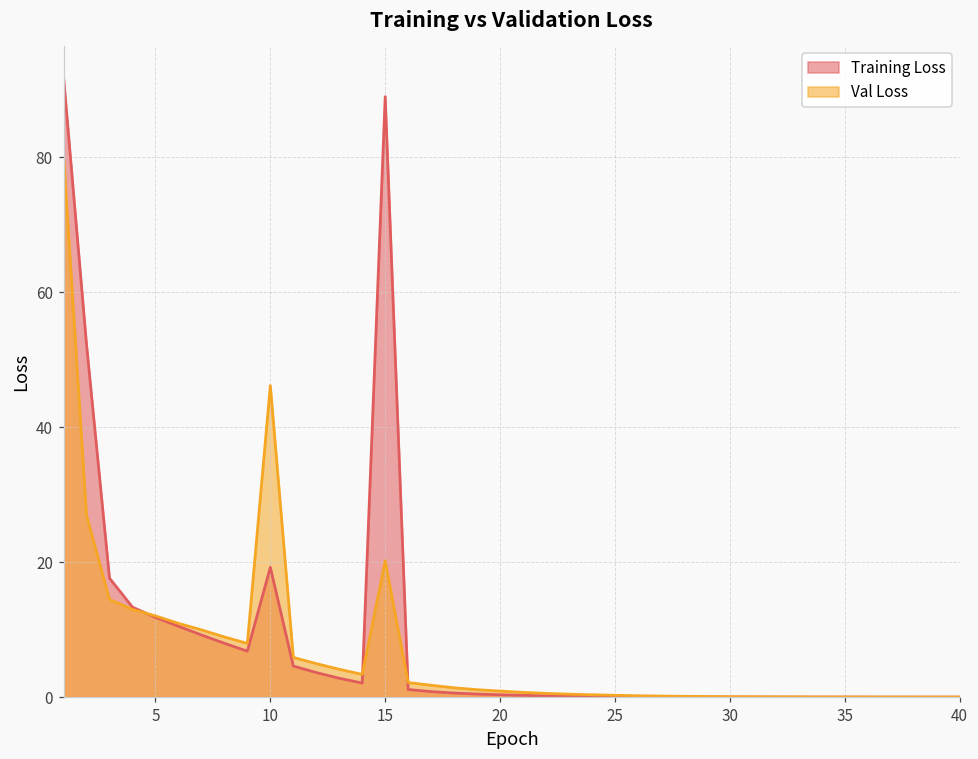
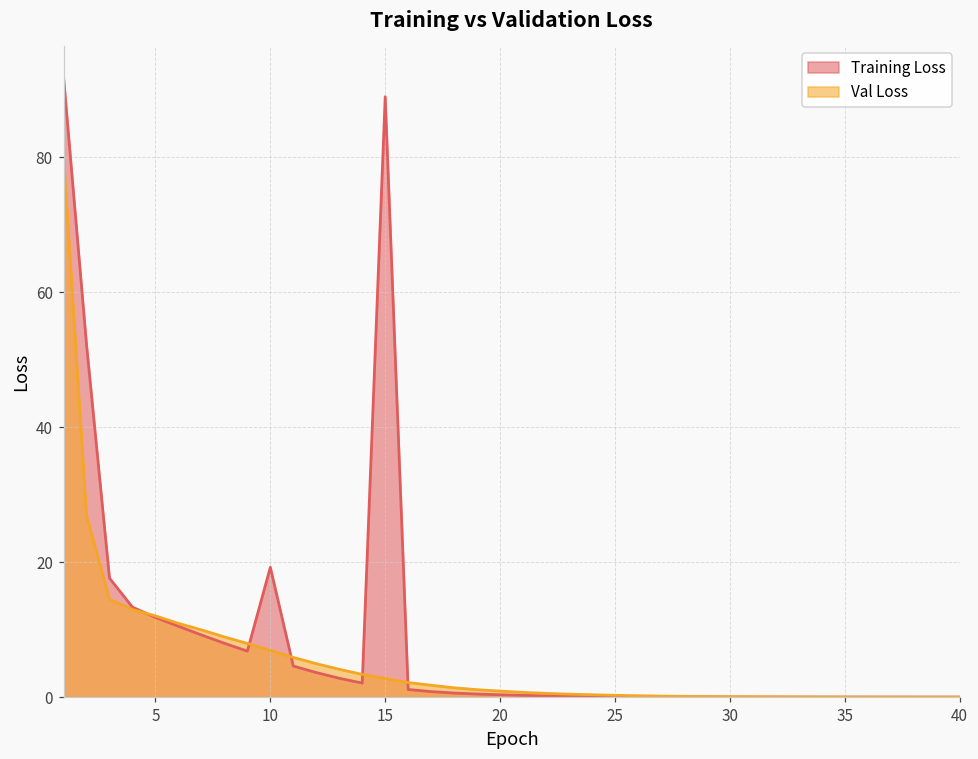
Val Loss, 10: 46 -> 7
Val Loss, 15: 20 -> 3
